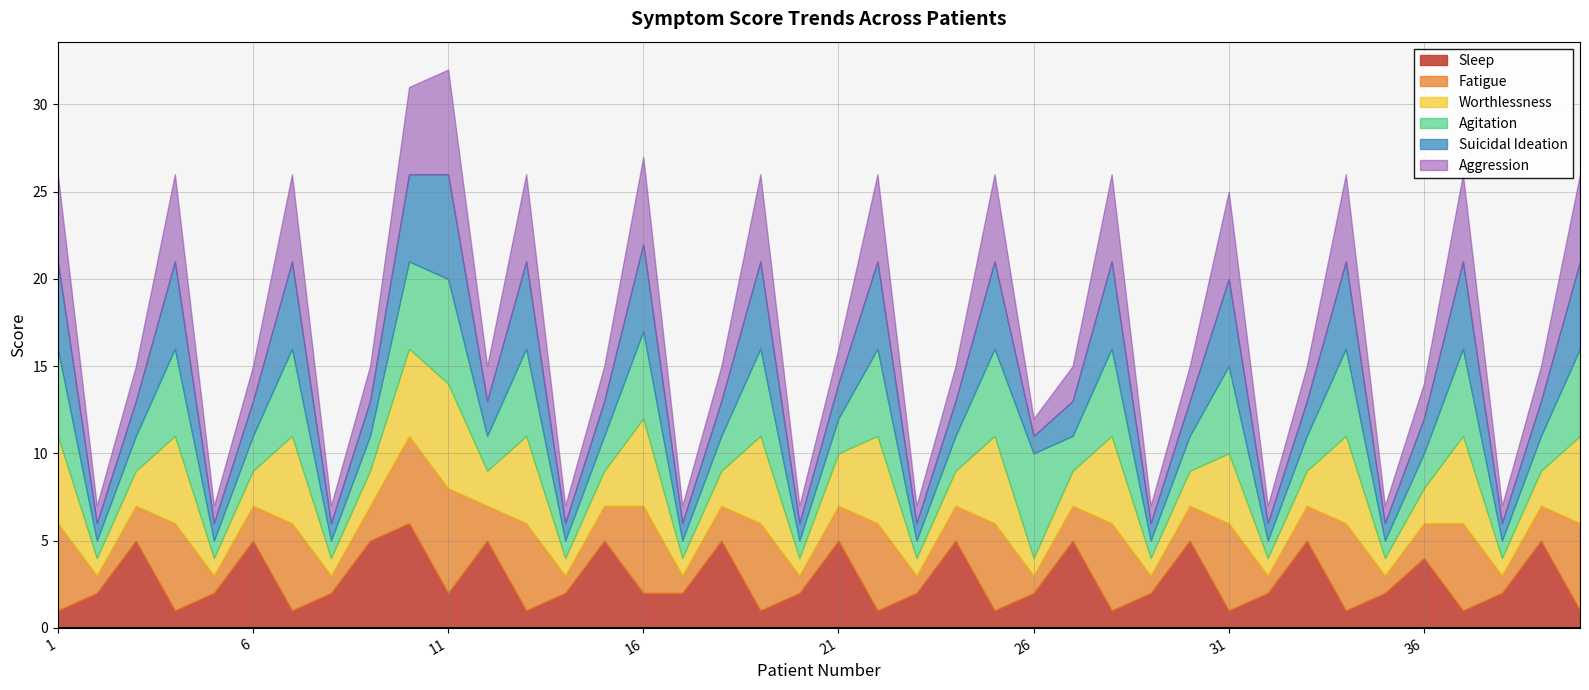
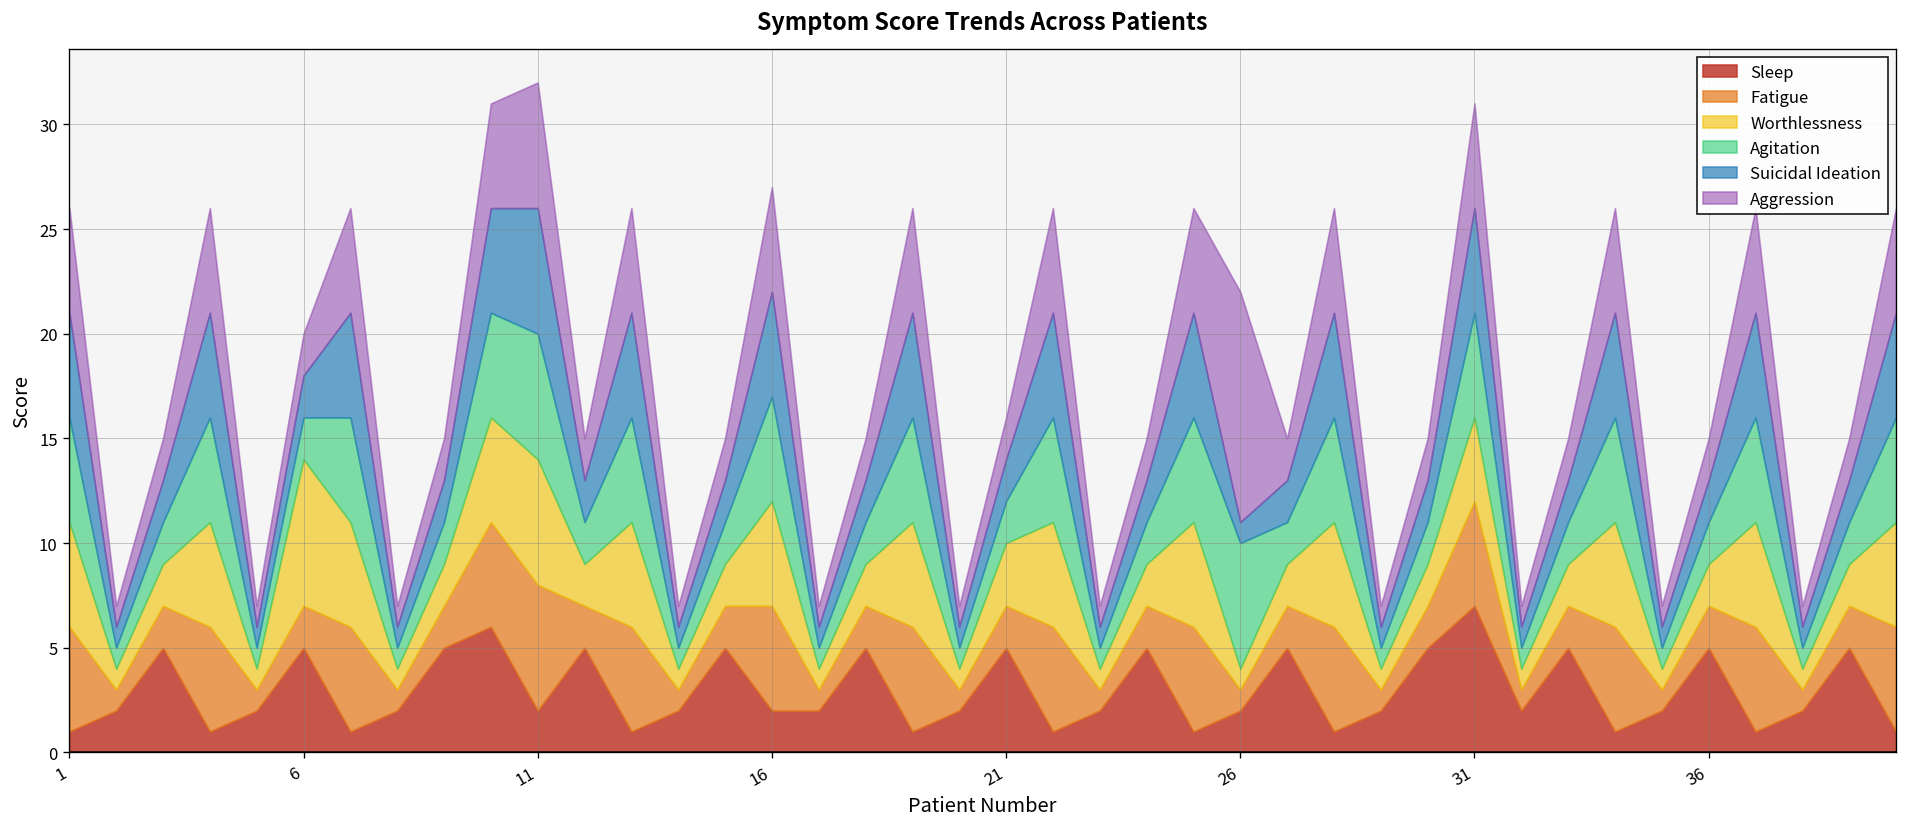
Worthlessness, 6: 2 -> 7
Aggression, 26: 1 -> 11
Sleep, 31: 1 -> 7
Sleep, 36: 4 -> 5
